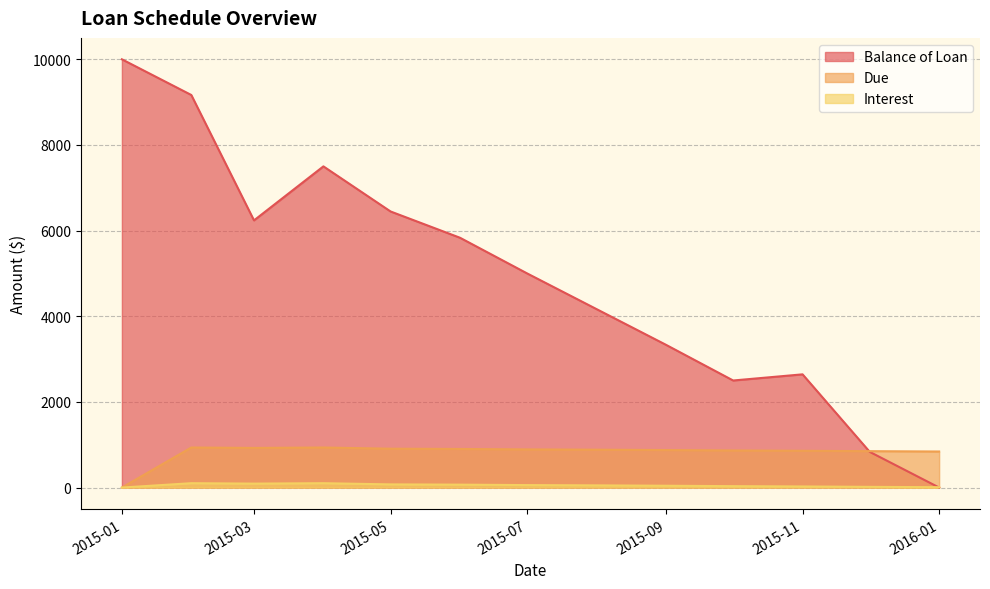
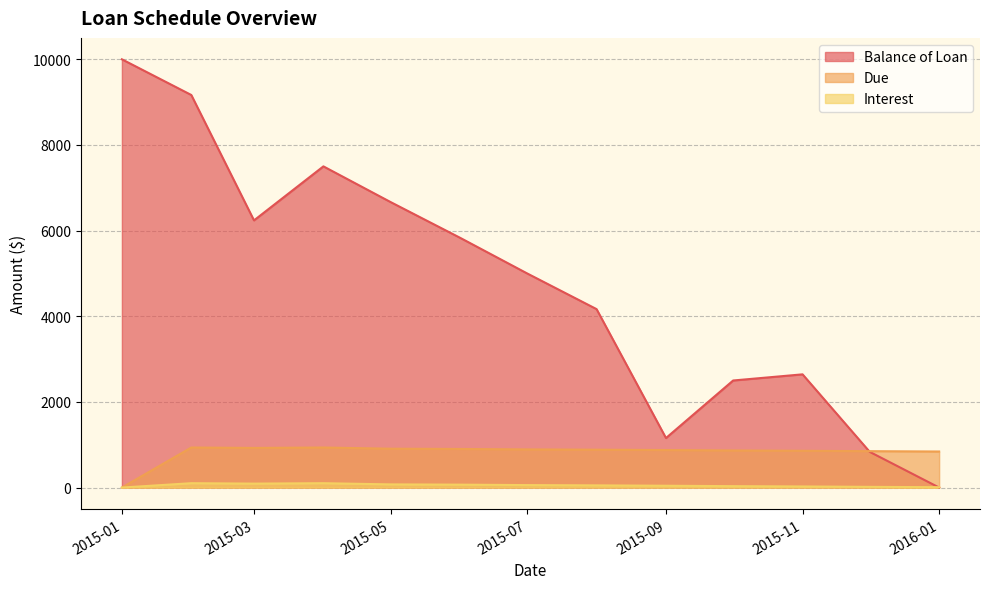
Balance of Loan, 2015-05: 6400 -> 6700
Balance of Loan, 2015-09: 3300 -> 1200
